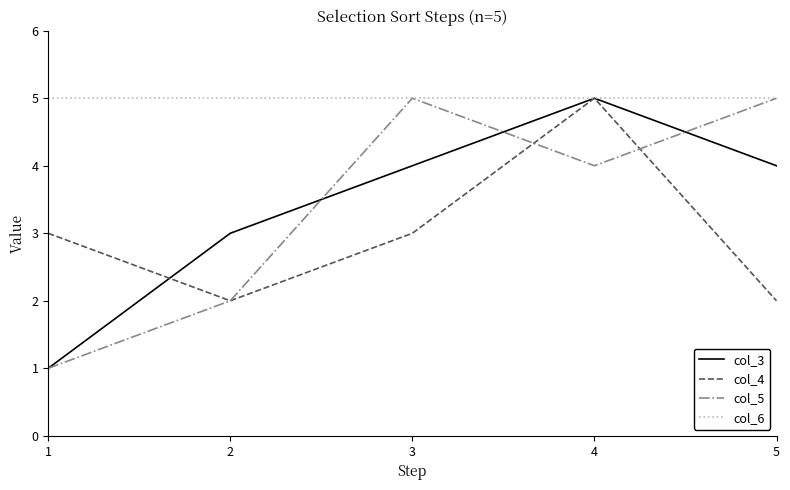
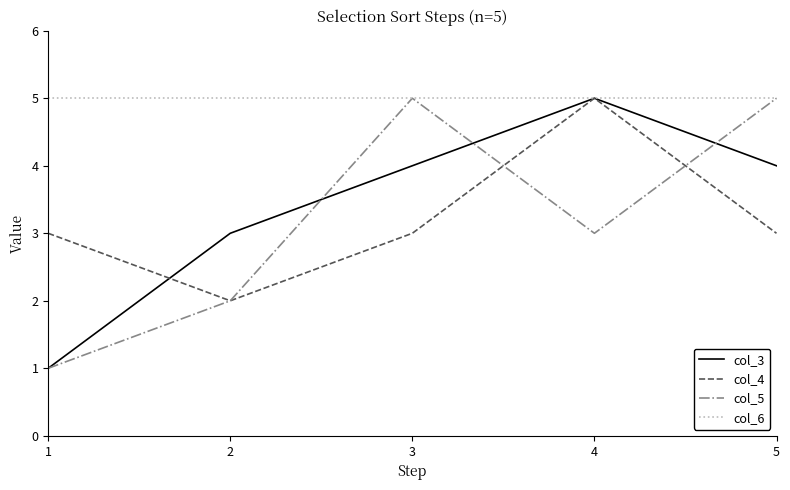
col_5, 4: 4 -> 3
col_4, 5: 2 -> 3
